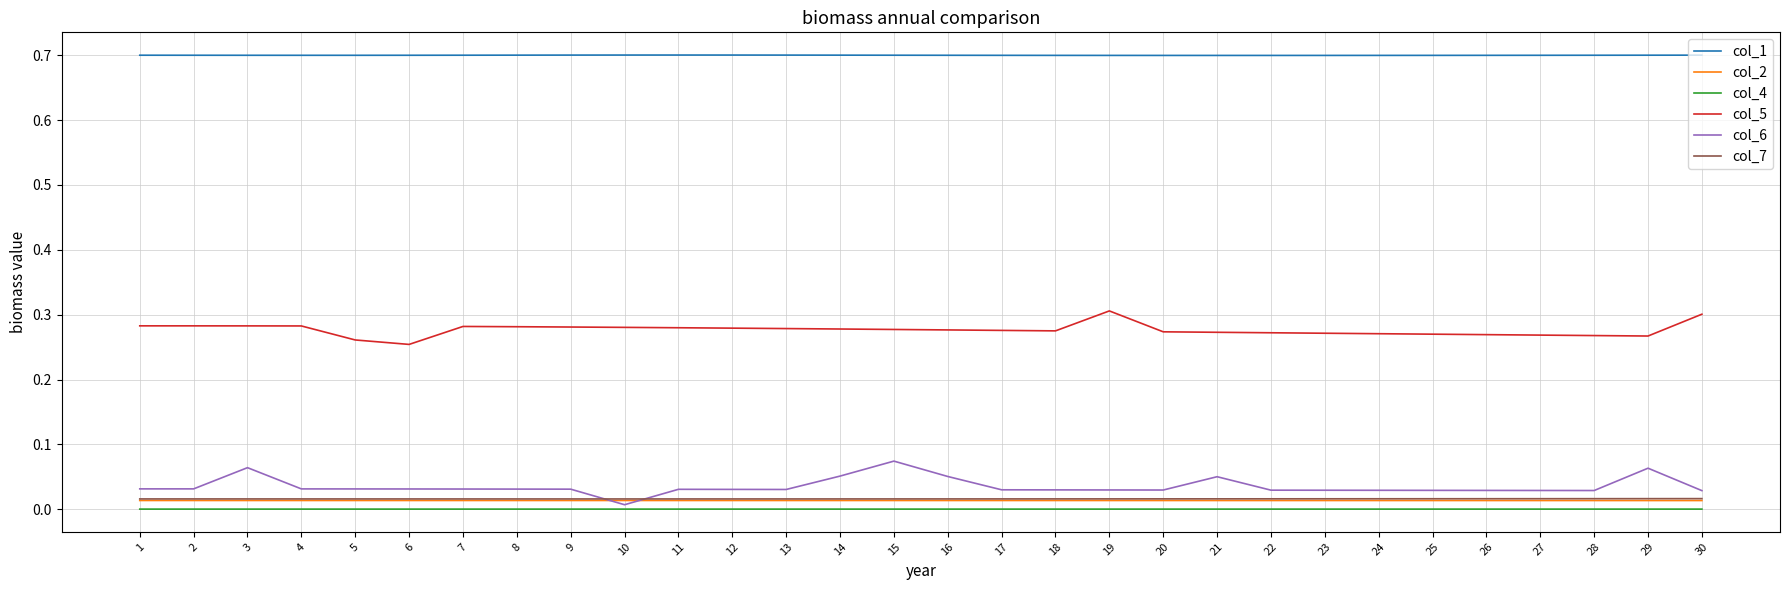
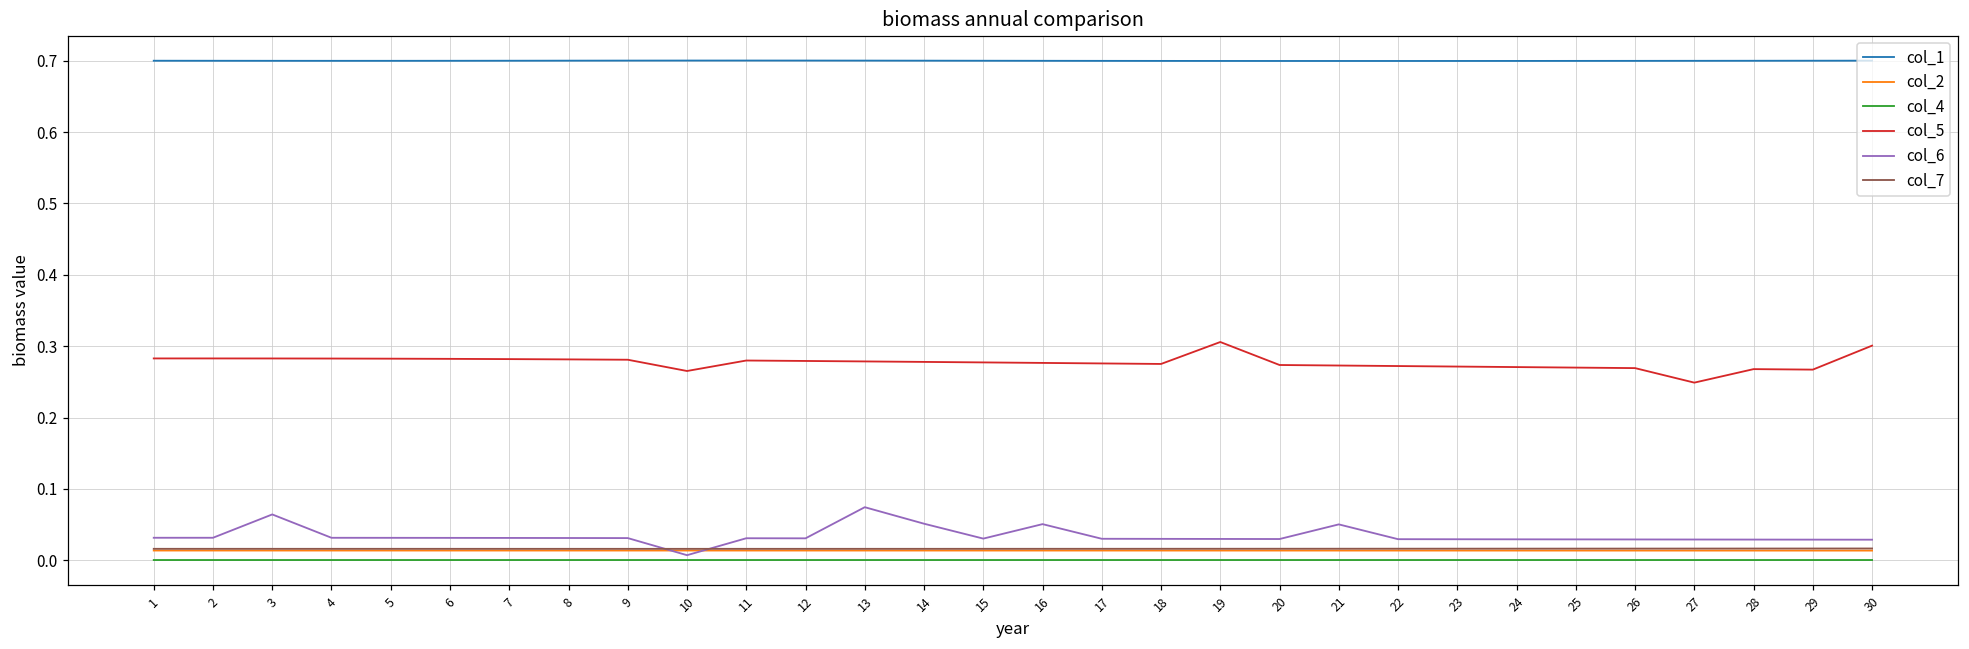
col_5, 5: 0.26 -> 0.28
col_5, 6: 0.25 -> 0.28
col_5, 10: 0.28 -> 0.27
col_6, 13: 0.03 -> 0.07
col_6, 15: 0.07 -> 0.03
col_5, 27: 0.27 -> 0.25
col_6, 29: 0.06 -> 0.03
